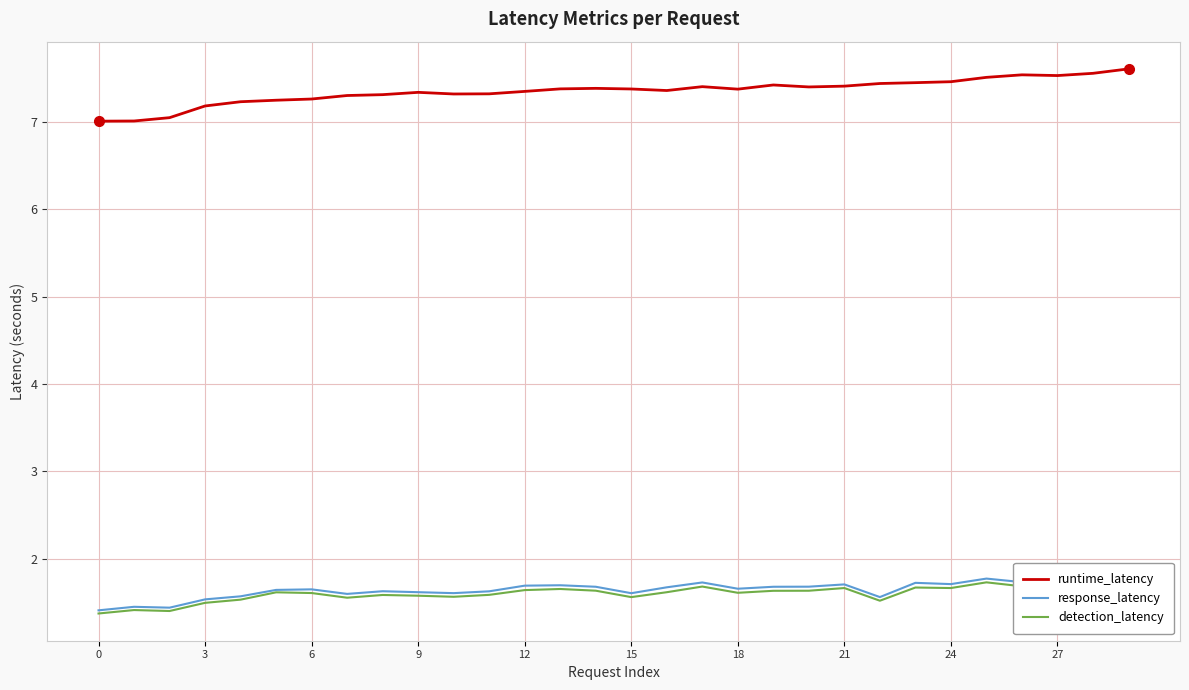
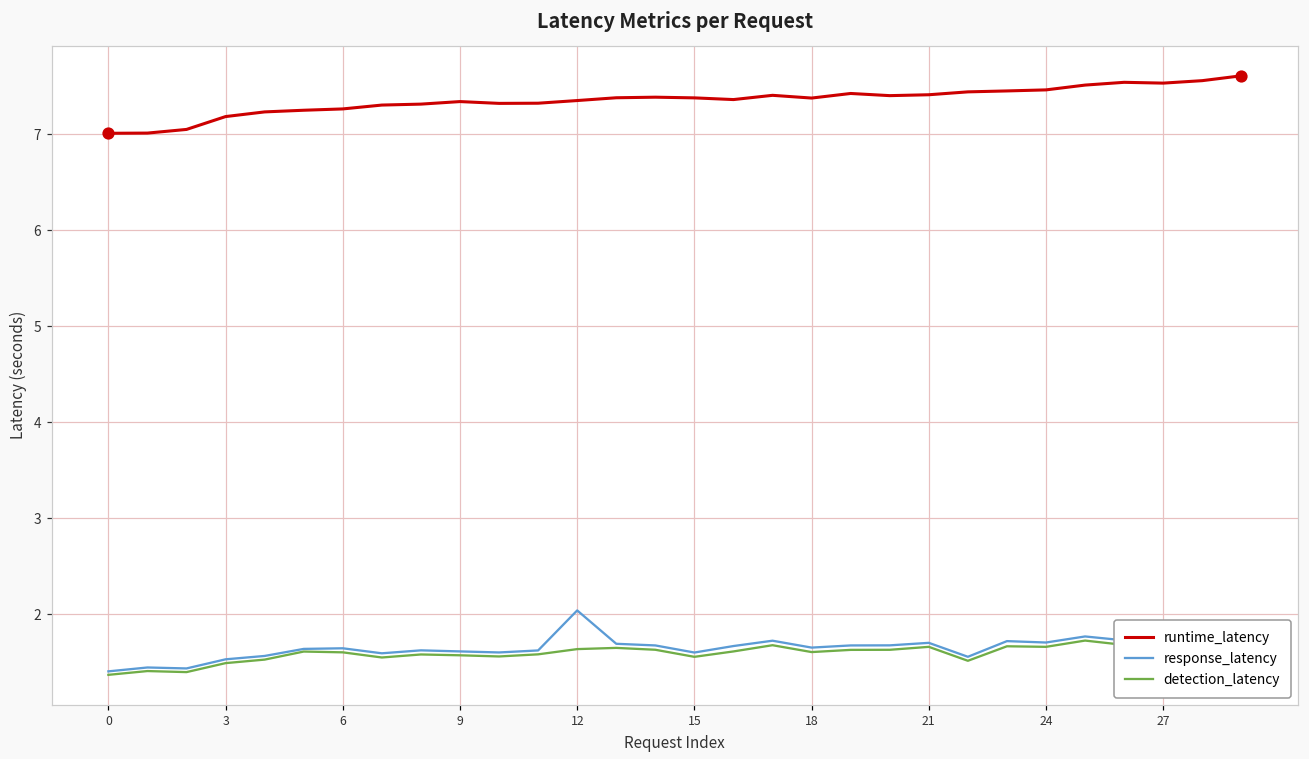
response_latency, 12: 1.7 -> 2.0
